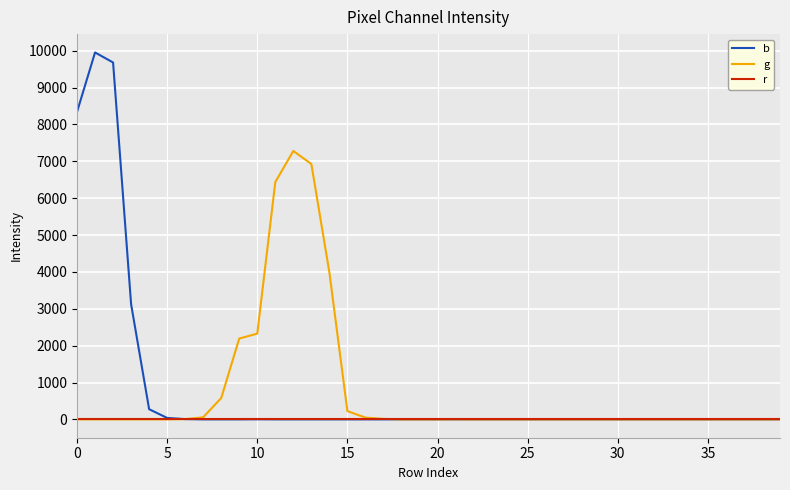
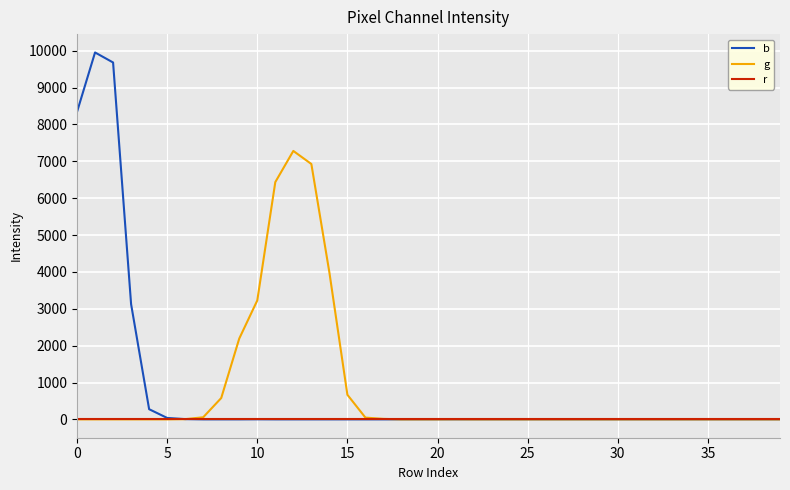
g, 10: 2300 -> 3200
g, 15: 200 -> 700
